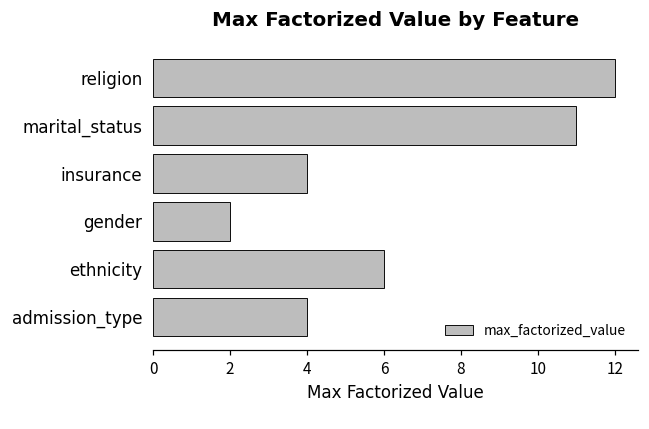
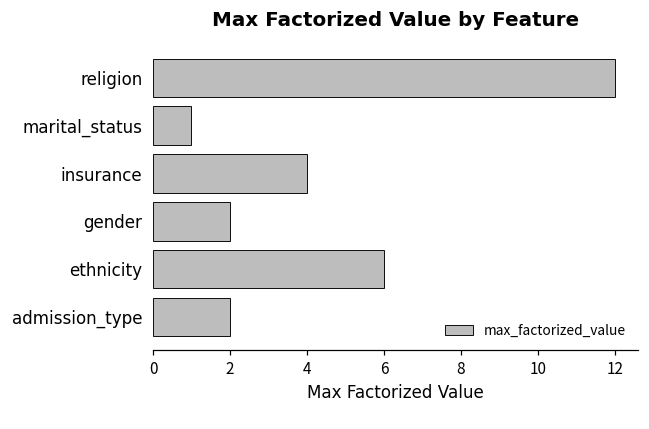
marital_status: 11 -> 1
admission_type: 4 -> 2
